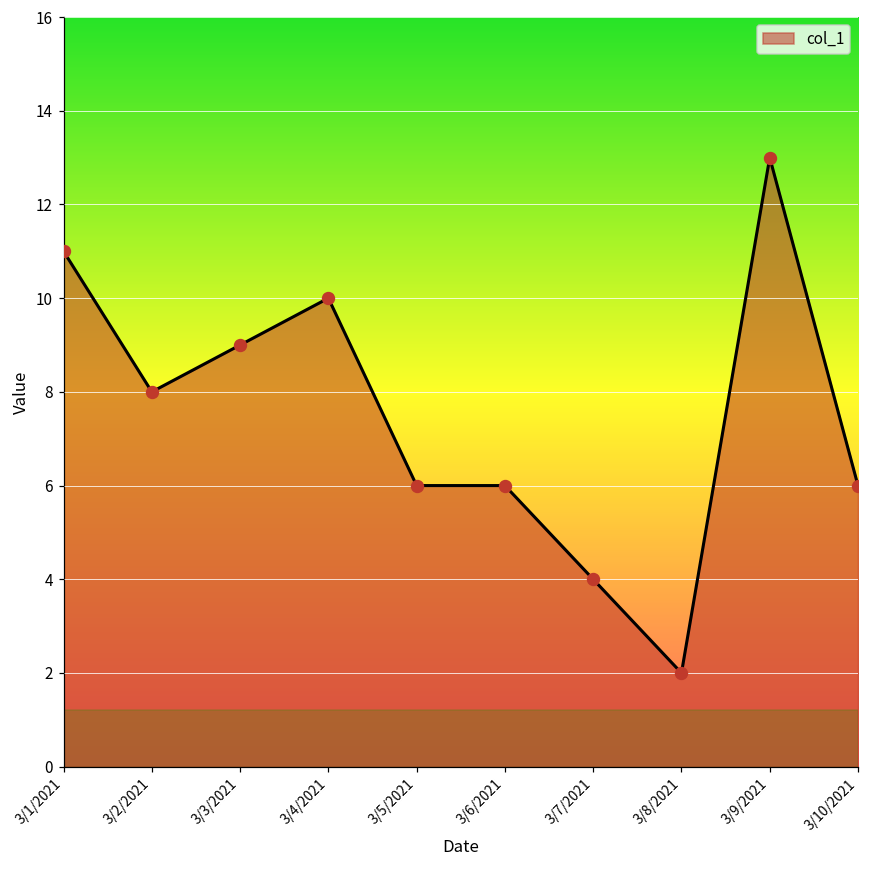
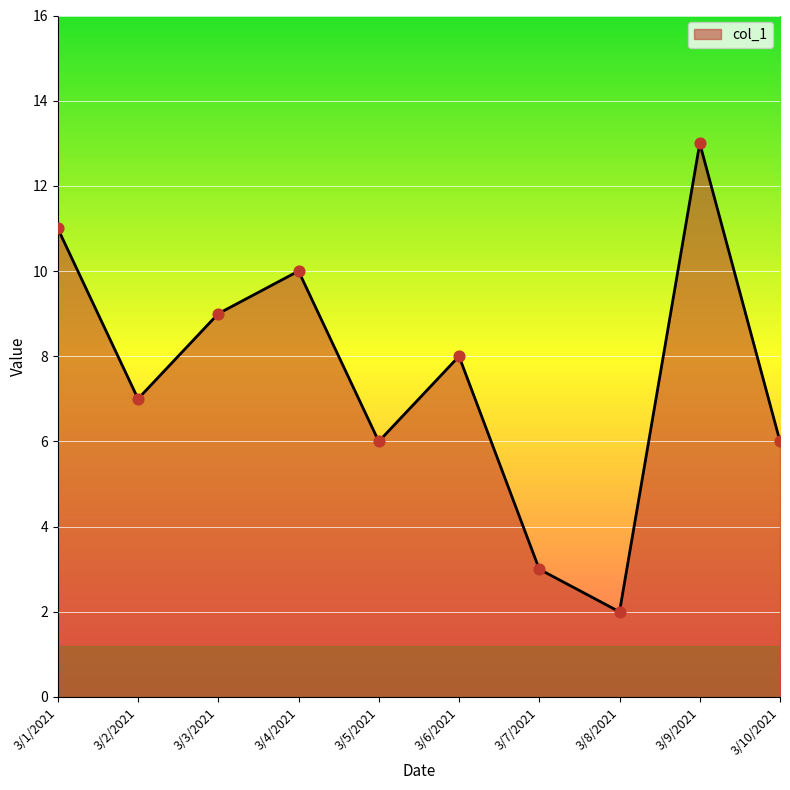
3/2/2021: 8 -> 7
3/6/2021: 6 -> 8
3/7/2021: 4 -> 3
